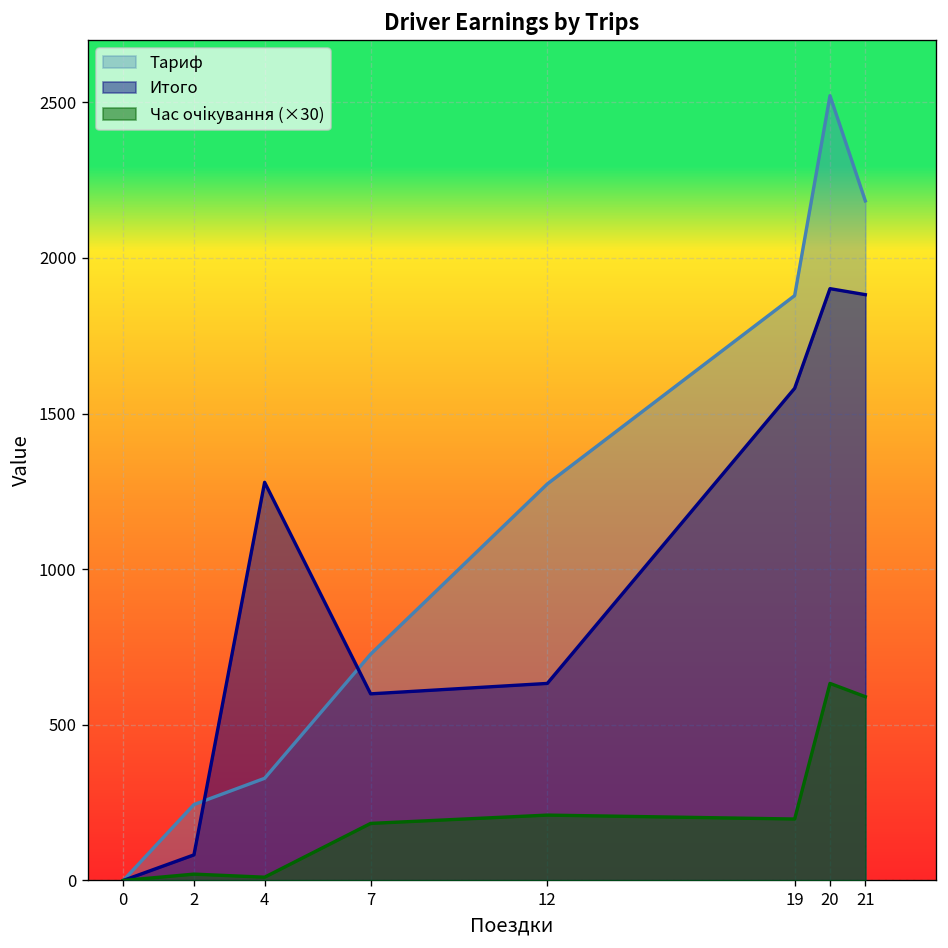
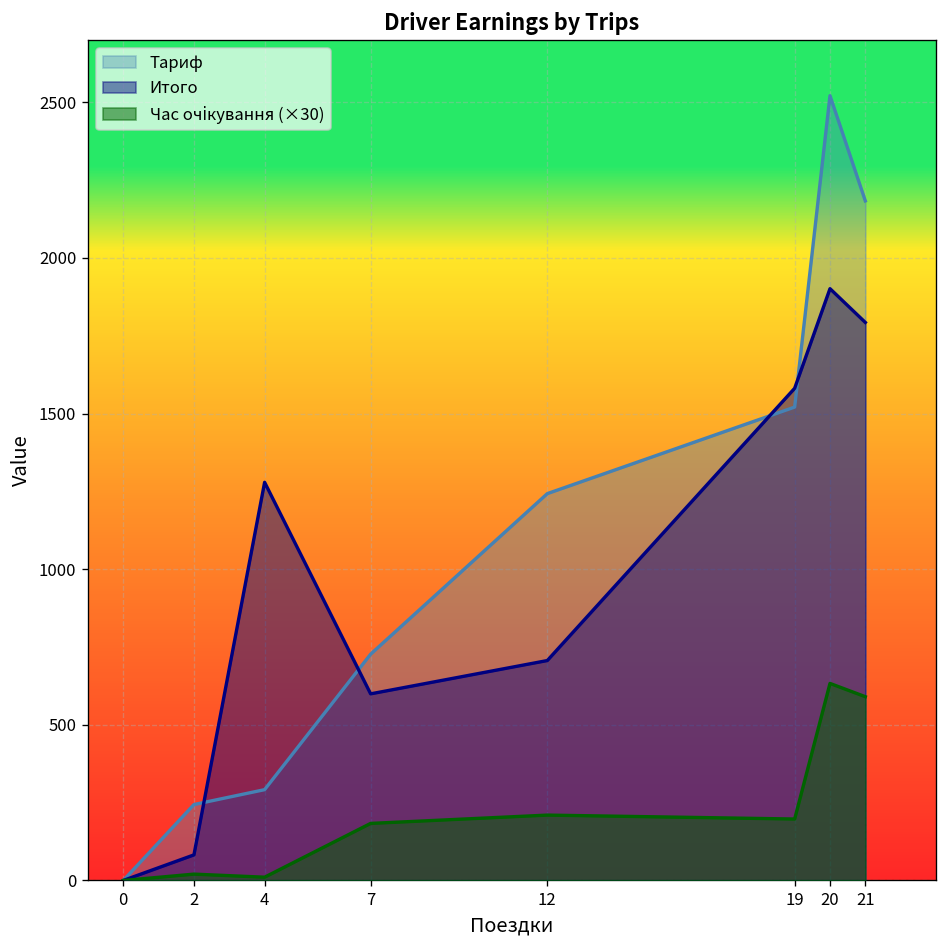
Тариф, 4: 330 -> 290
Тариф, 12: 1270 -> 1240
Итого, 12: 630 -> 710
Тариф, 19: 1880 -> 1520
Итого, 21: 1880 -> 1790
